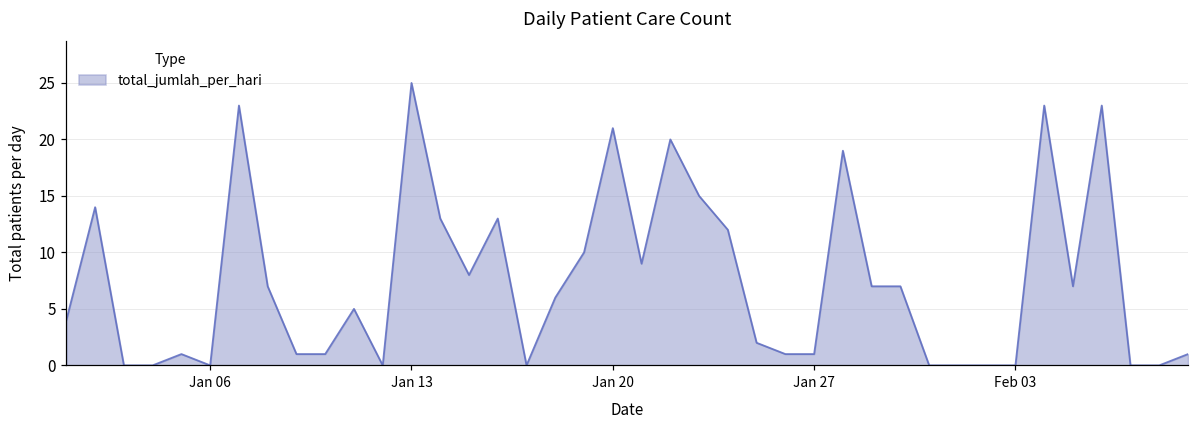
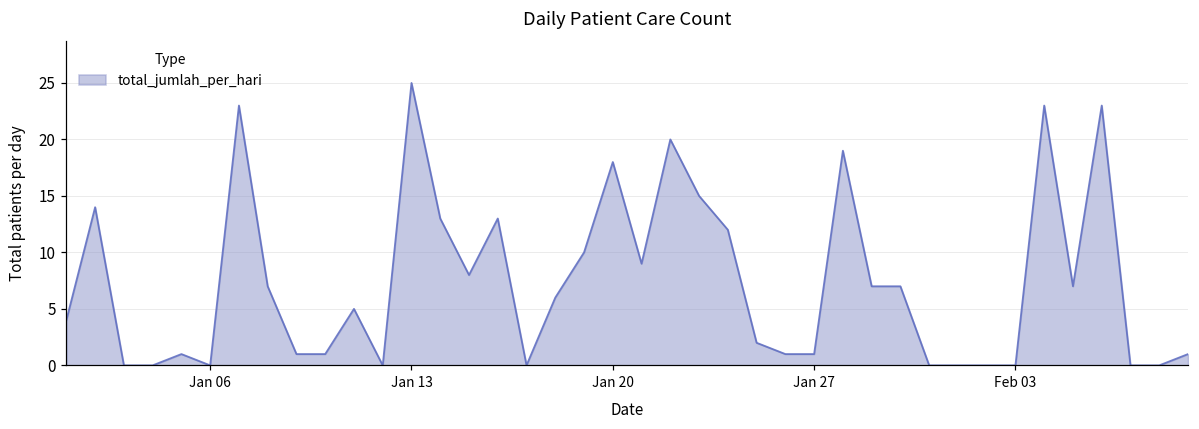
Jan 20: 21 -> 18
